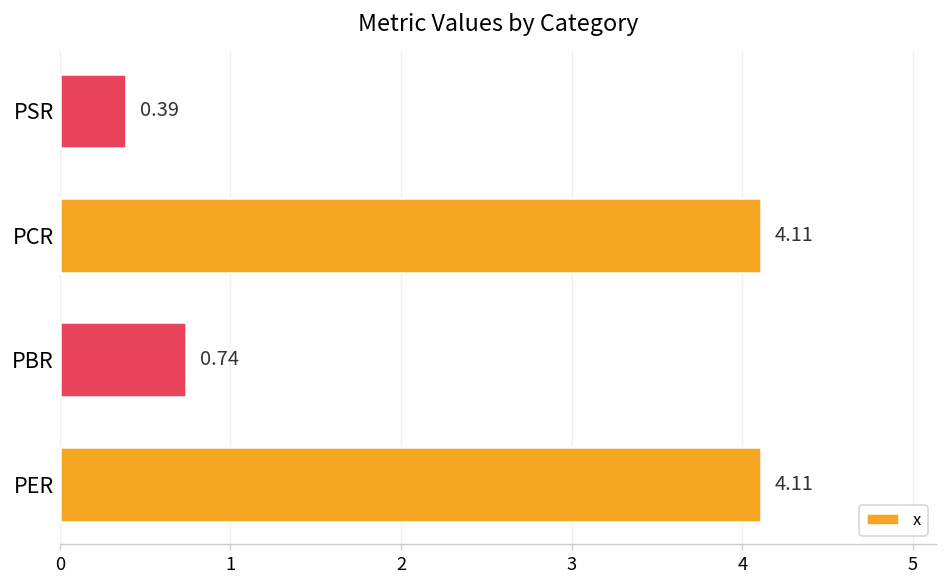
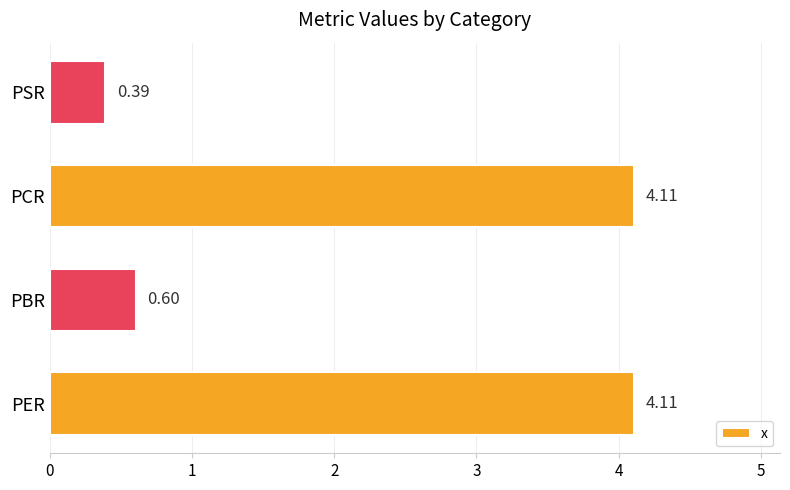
PBR: 0.74 -> 0.60
